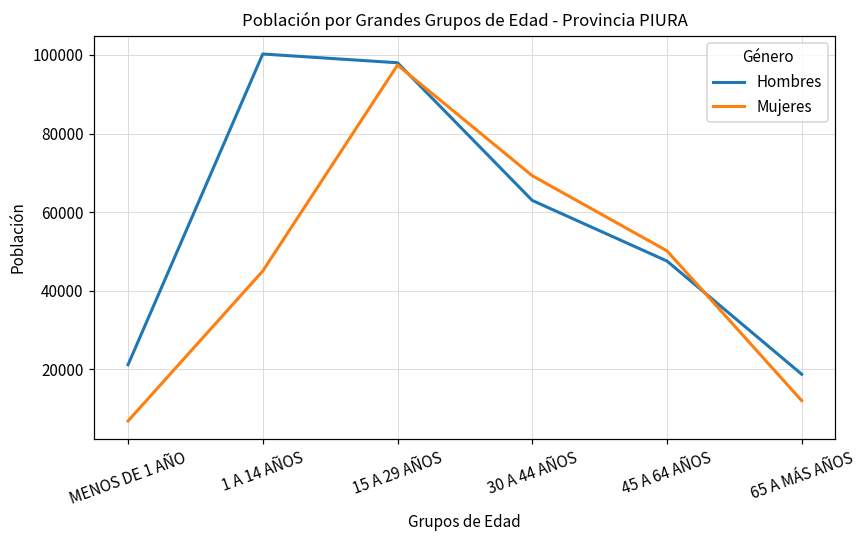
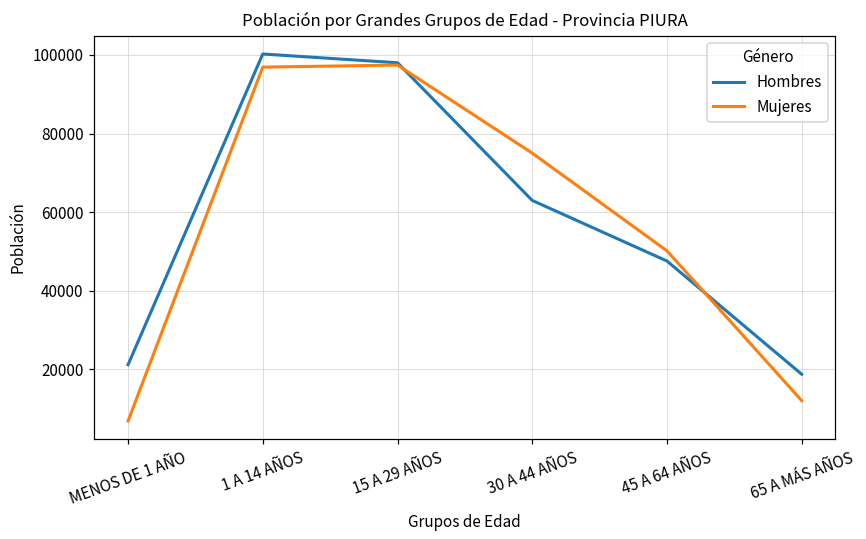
Mujeres, 1 A 14 AÑOS: 45000 -> 97000
Mujeres, 30 A 44 AÑOS: 69000 -> 75000
